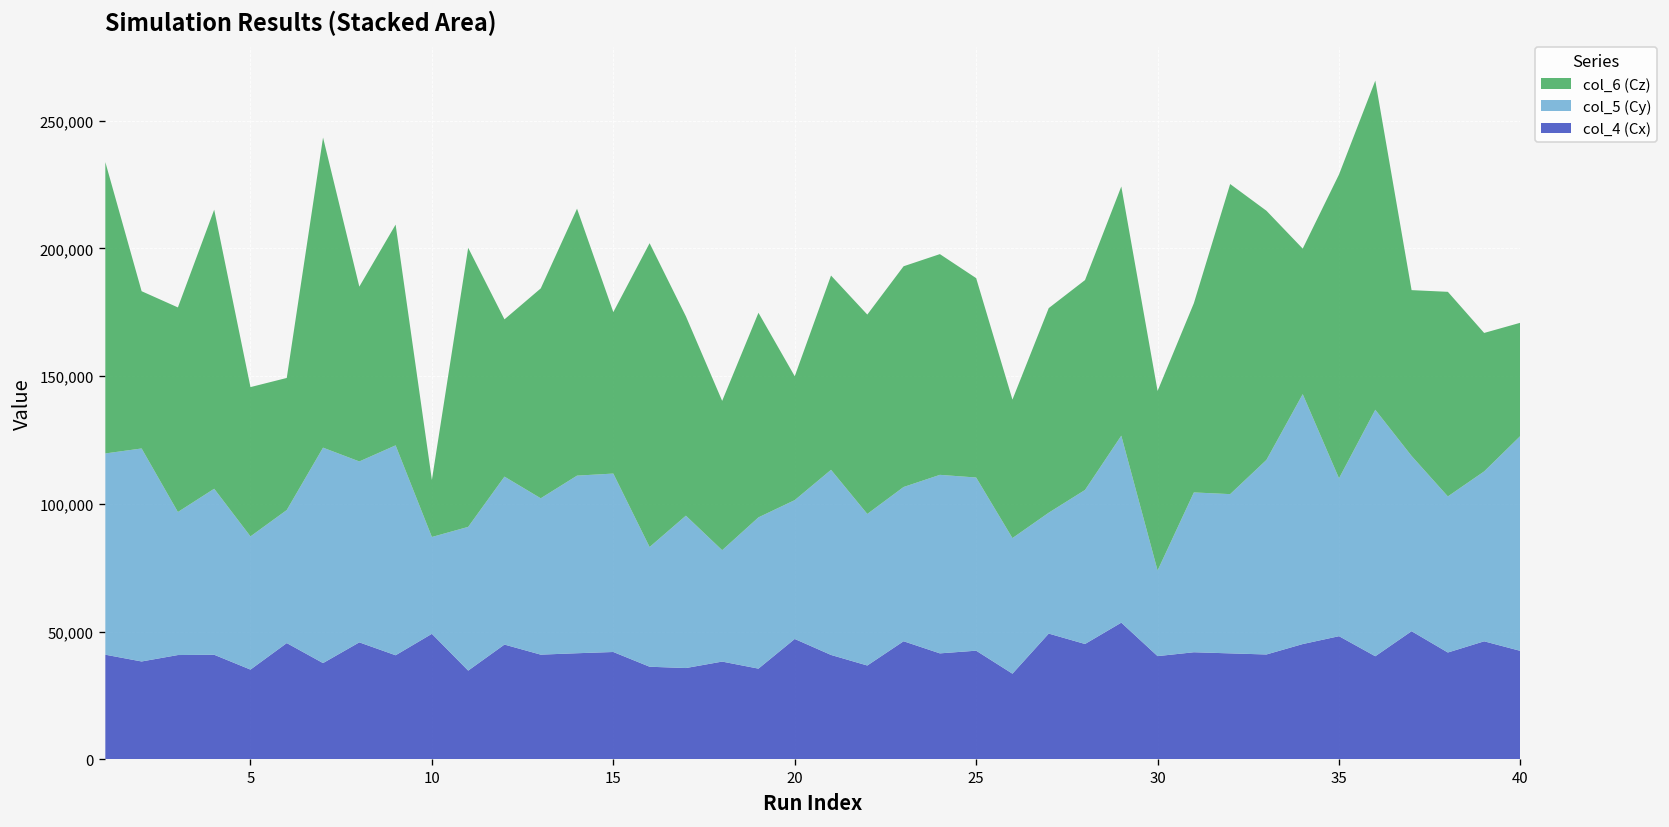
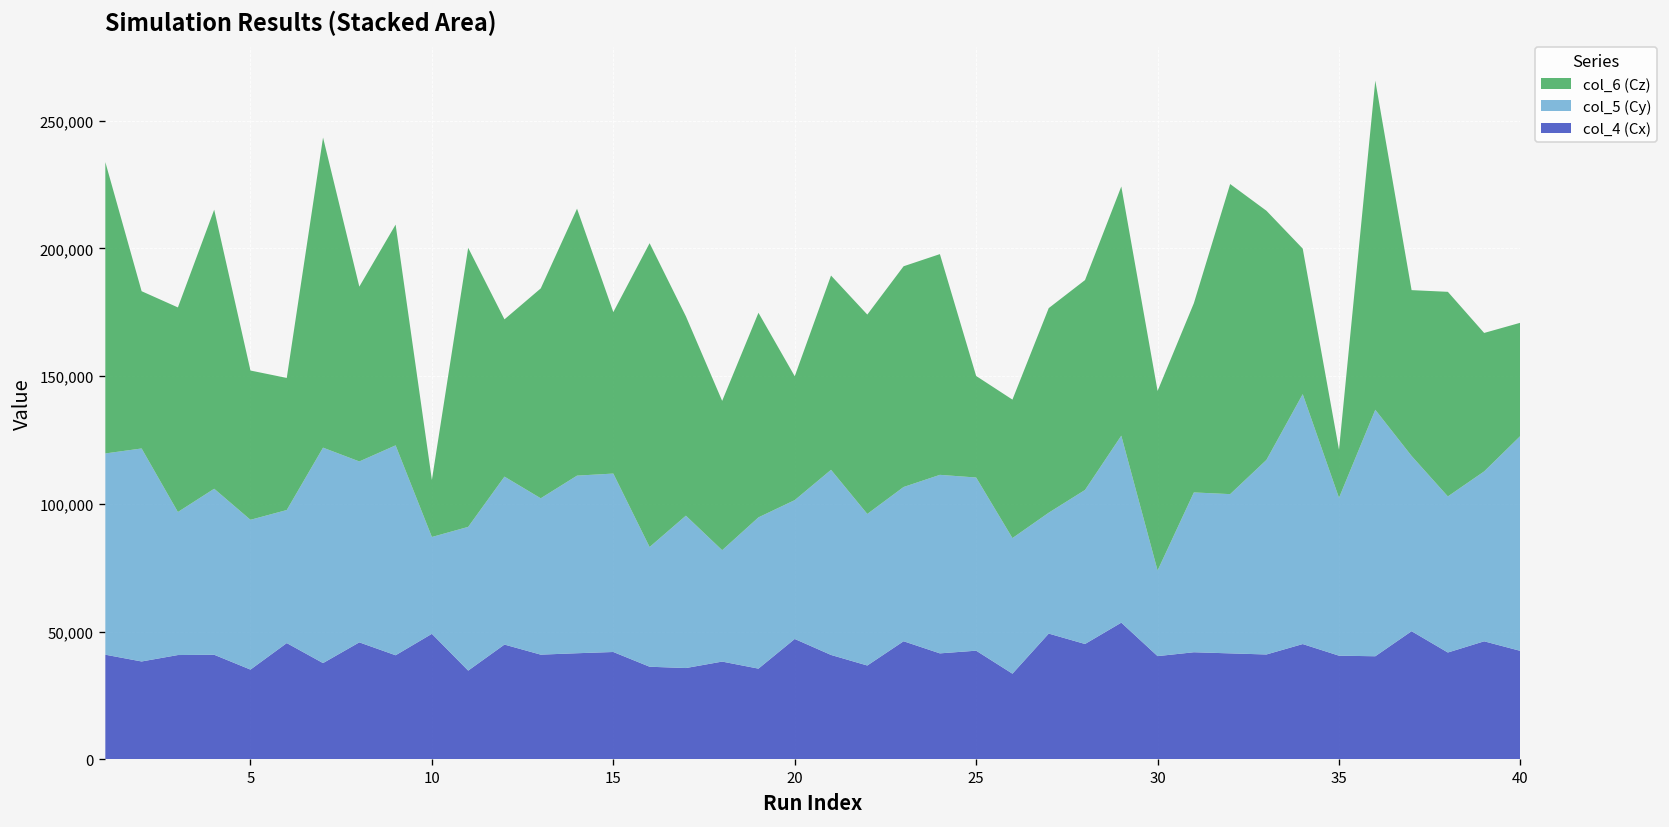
col_5 (Cy), 5: 52,000 -> 59,000
col_6 (Cz), 25: 78,000 -> 40,000
col_4 (Cx), 35: 48,000 -> 41,000
col_6 (Cz), 35: 119,000 -> 19,000
